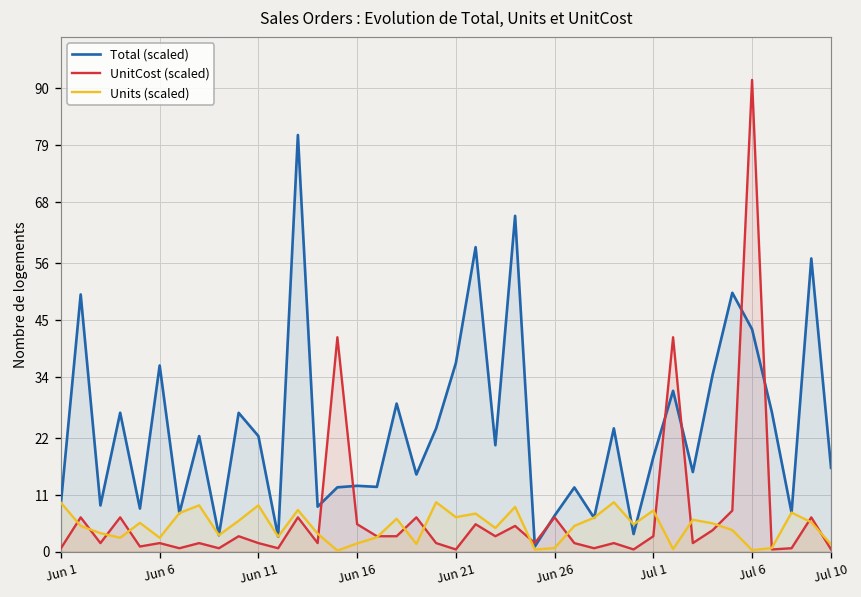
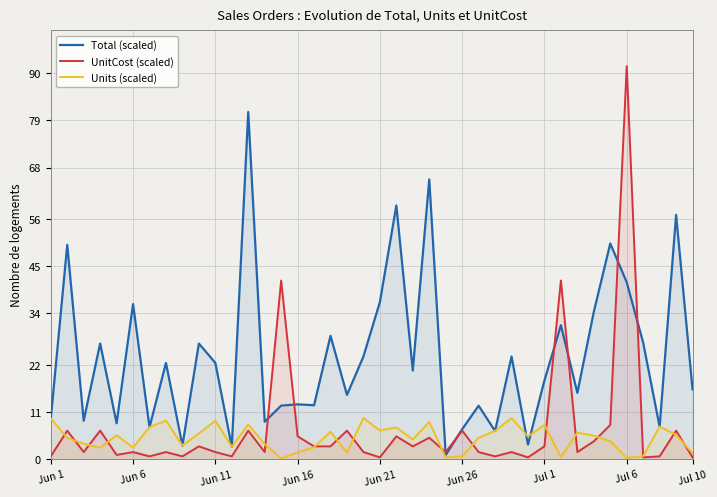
Total (scaled), Jul 6: 43 -> 41
